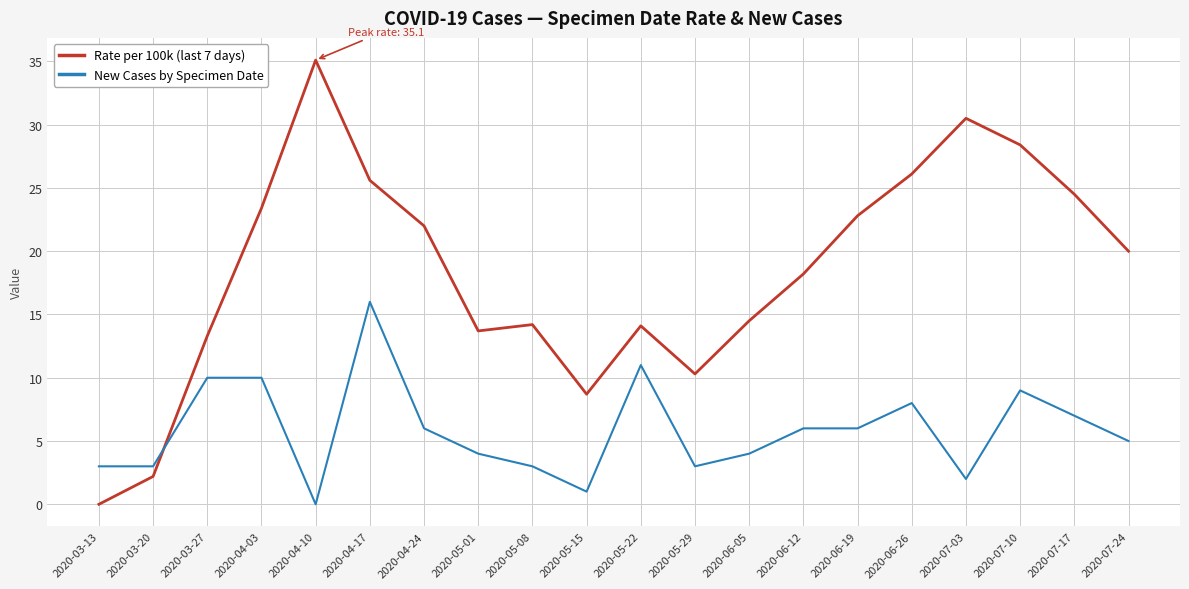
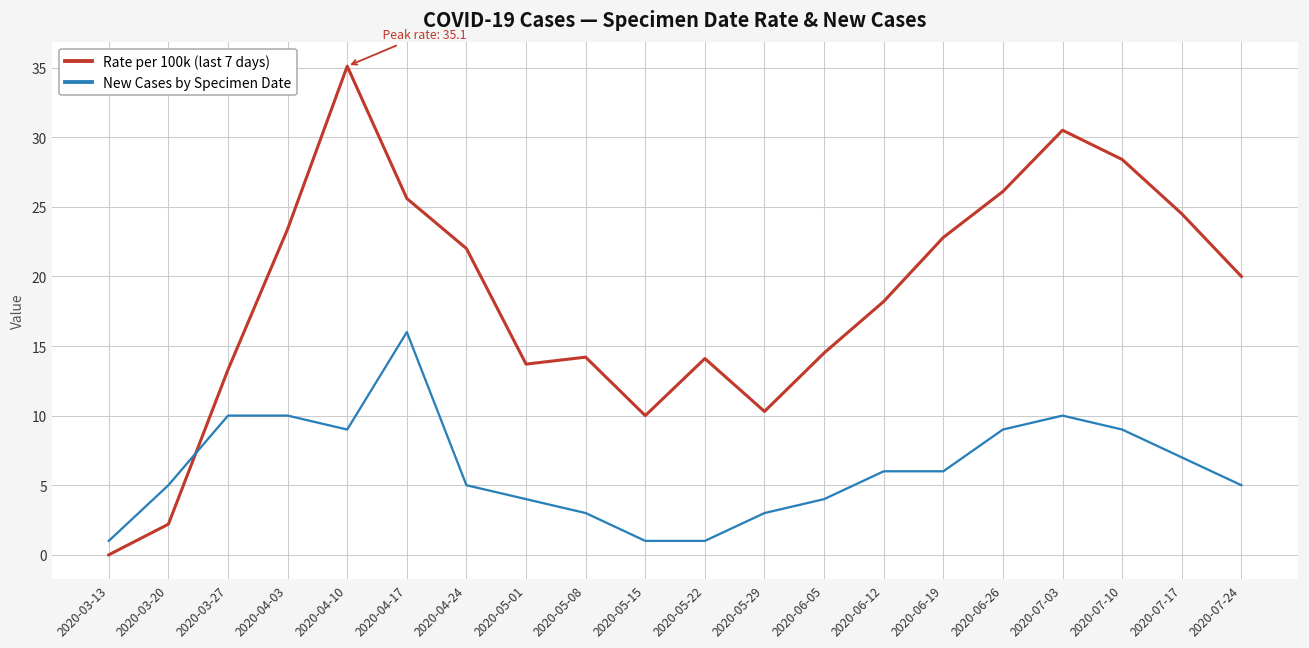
New Cases by Specimen Date, 2020-03-13: 3 -> 1
New Cases by Specimen Date, 2020-03-20: 3 -> 5
New Cases by Specimen Date, 2020-04-10: 0 -> 9
New Cases by Specimen Date, 2020-04-24: 6 -> 5
Rate per 100k (last 7 days), 2020-05-15: 8.7 -> 10.0
New Cases by Specimen Date, 2020-05-22: 11 -> 1
New Cases by Specimen Date, 2020-06-26: 8 -> 9
New Cases by Specimen Date, 2020-07-03: 2 -> 10
